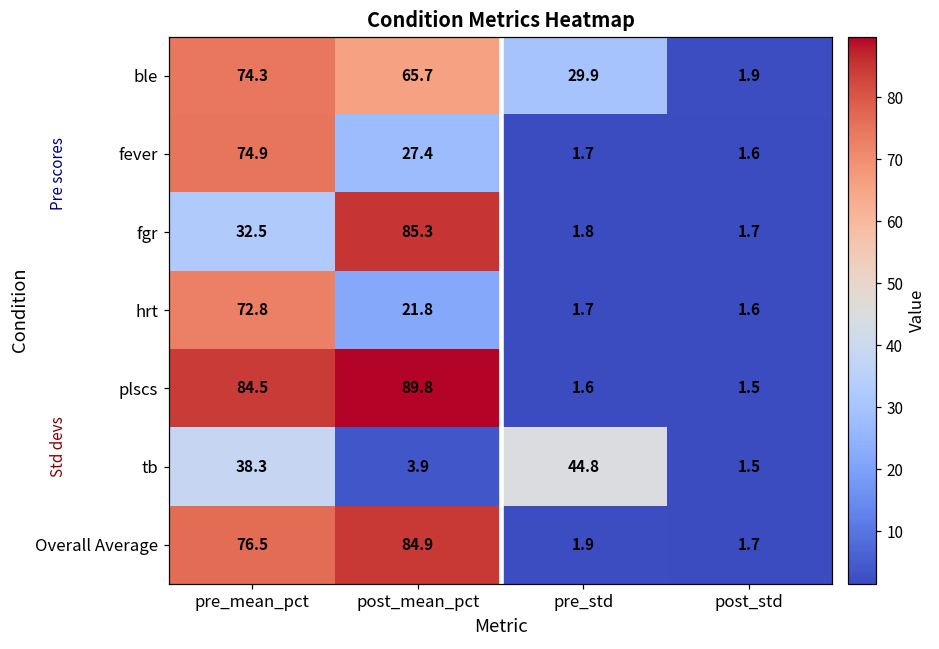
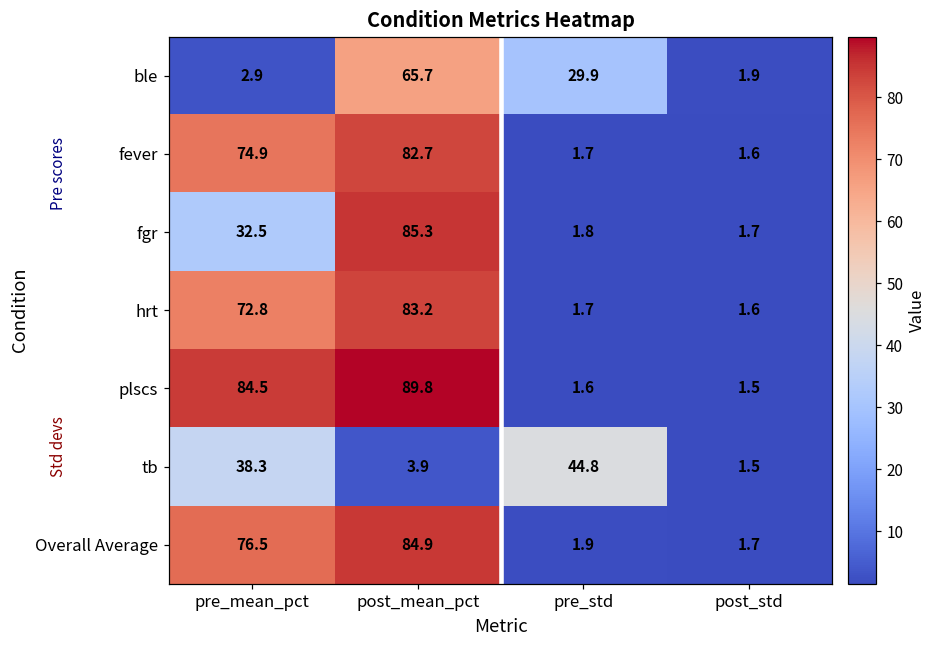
ble, pre_mean_pct: 74.3 -> 2.9
fever, post_mean_pct: 27.4 -> 82.7
hrt, post_mean_pct: 21.8 -> 83.2
